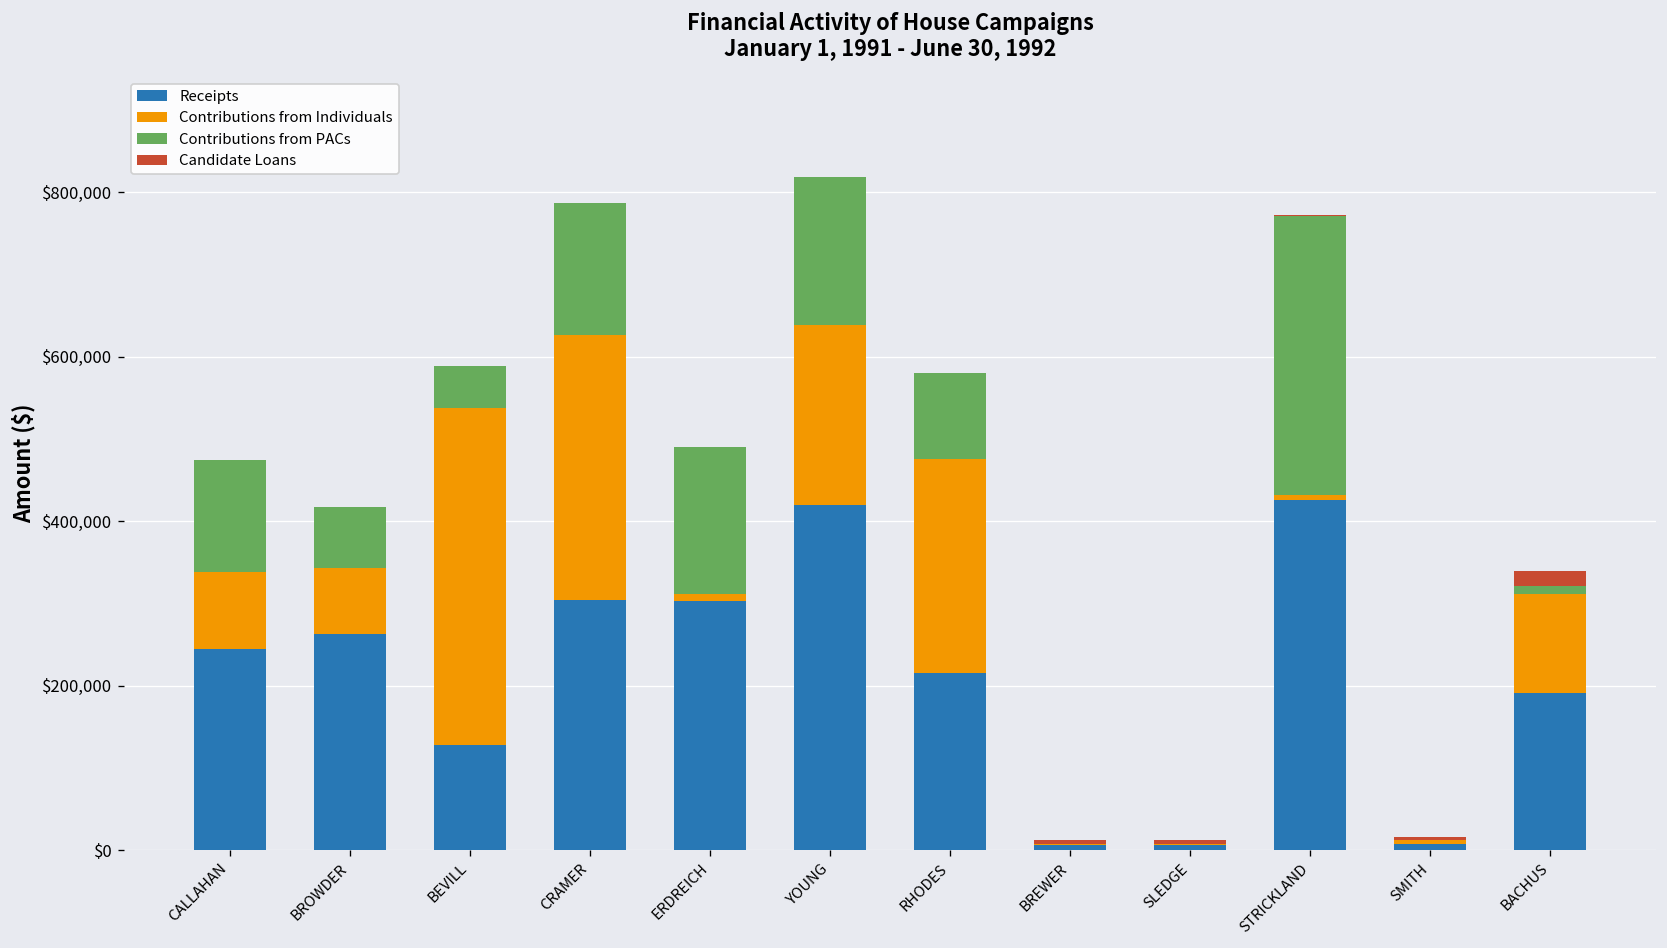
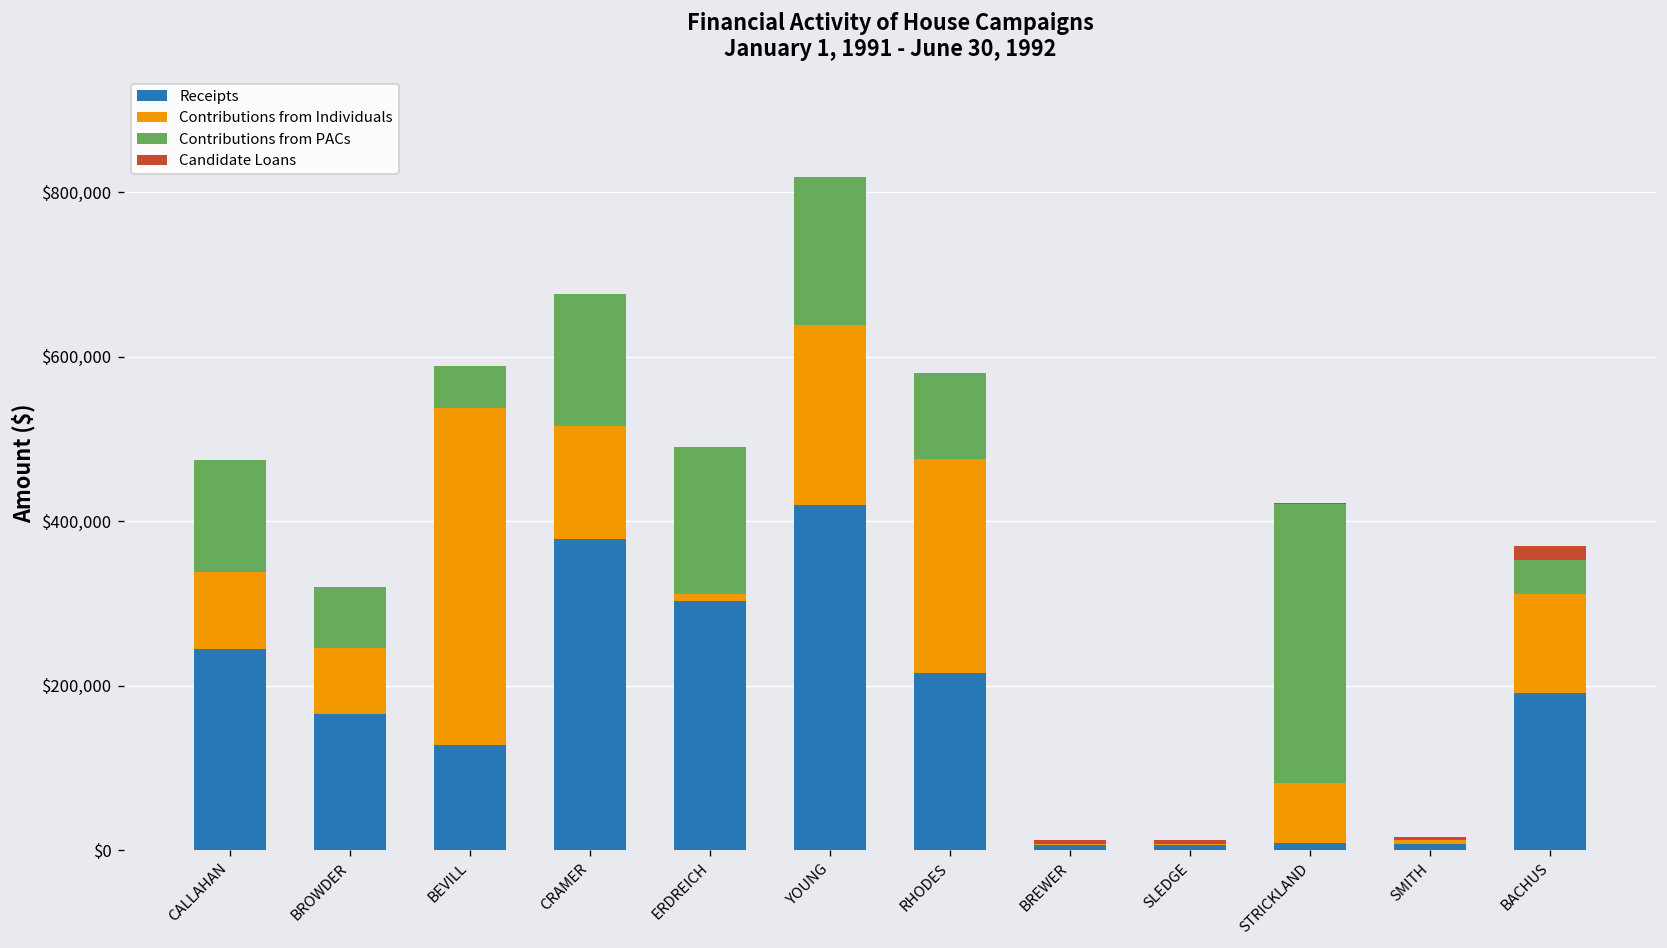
Receipts, BROWDER: $260,000 -> $170,000
Receipts, CRAMER: $300,000 -> $380,000
Contributions from Individuals, CRAMER: $320,000 -> $140,000
Receipts, STRICKLAND: $430,000 -> $10,000
Contributions from Individuals, STRICKLAND: $10,000 -> $70,000
Contributions from PACs, BACHUS: $10,000 -> $40,000
